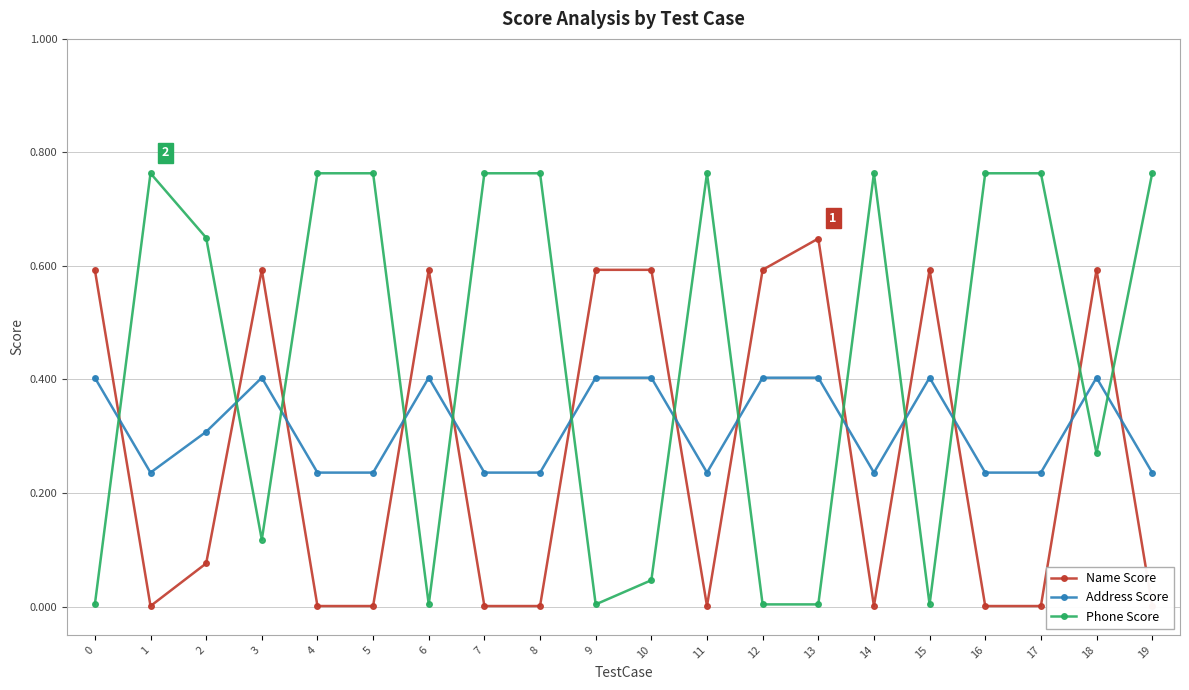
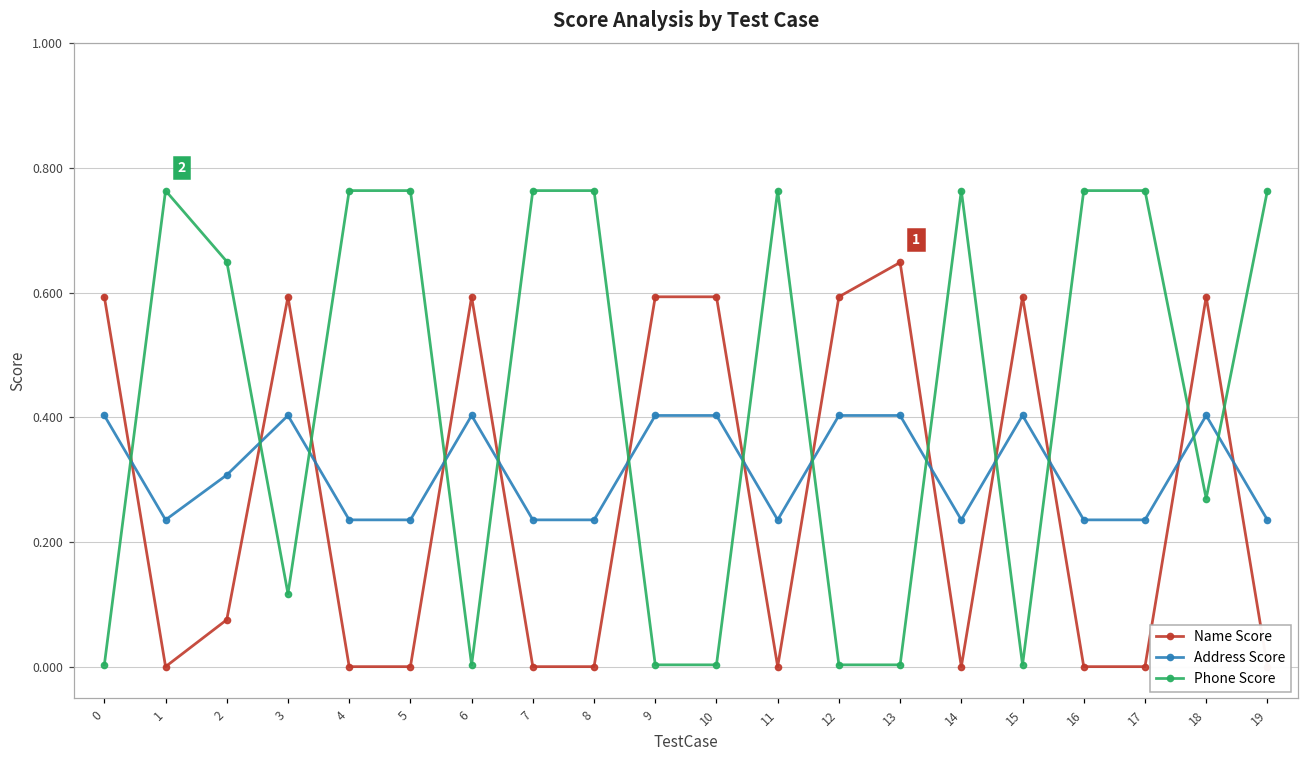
Phone Score, 10: 0.05 -> 0.00
